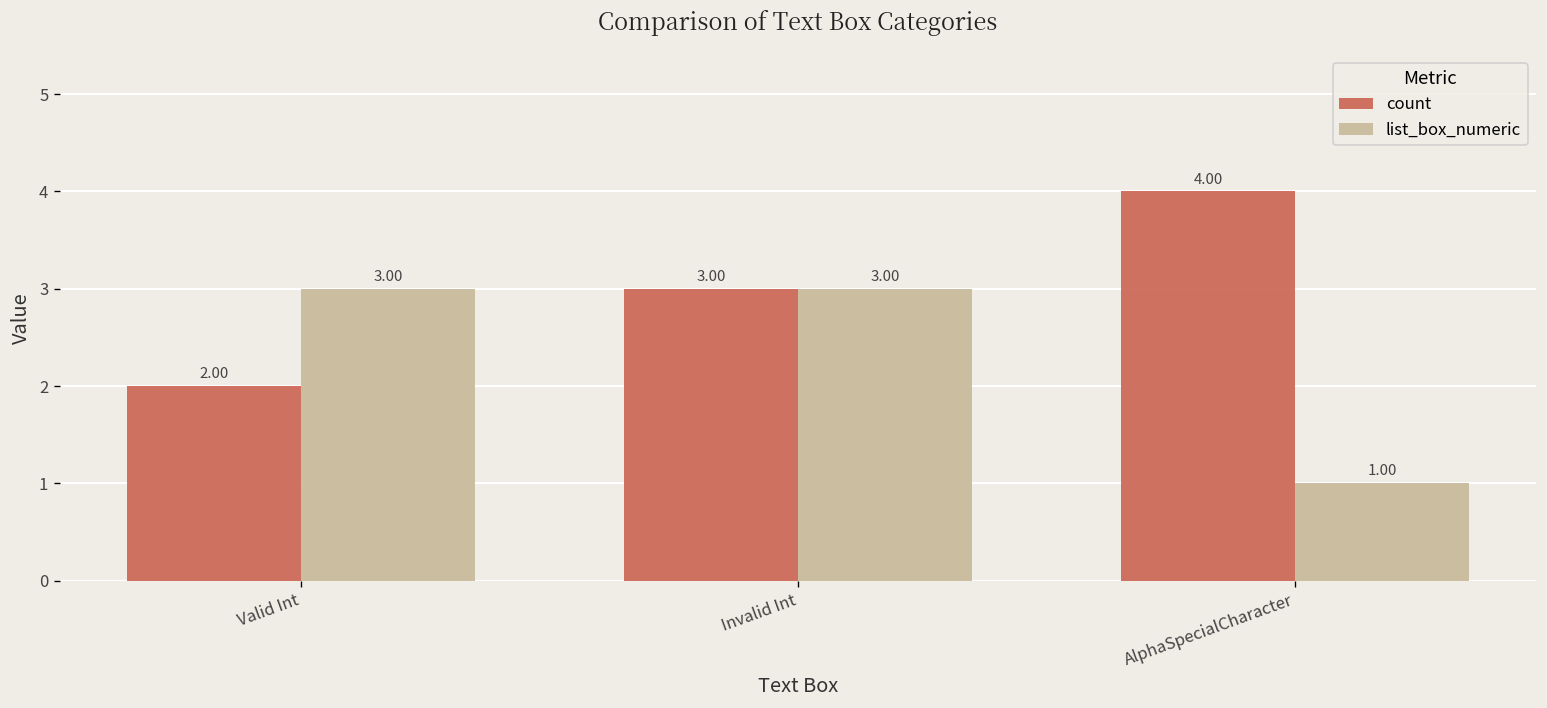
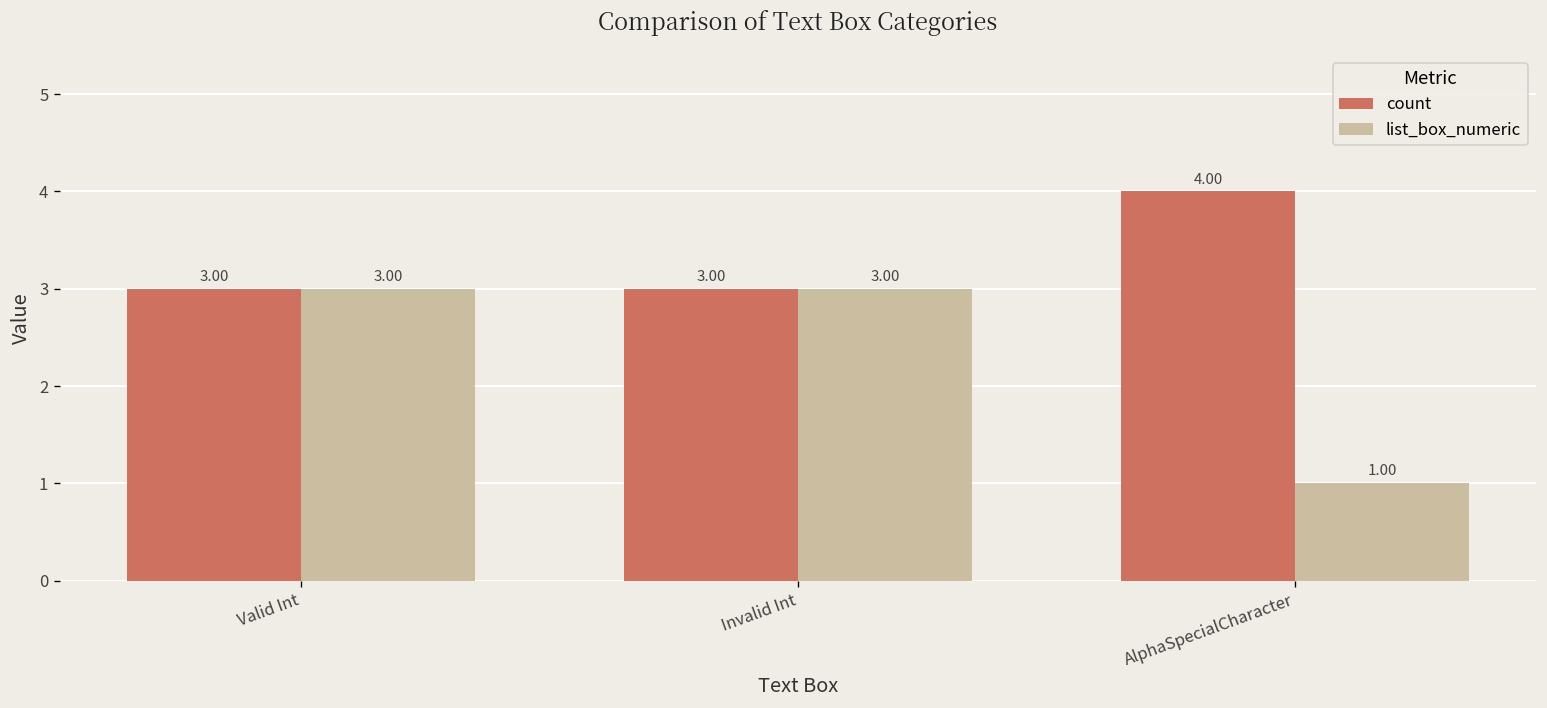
count, Valid Int: 2.00 -> 3.00
